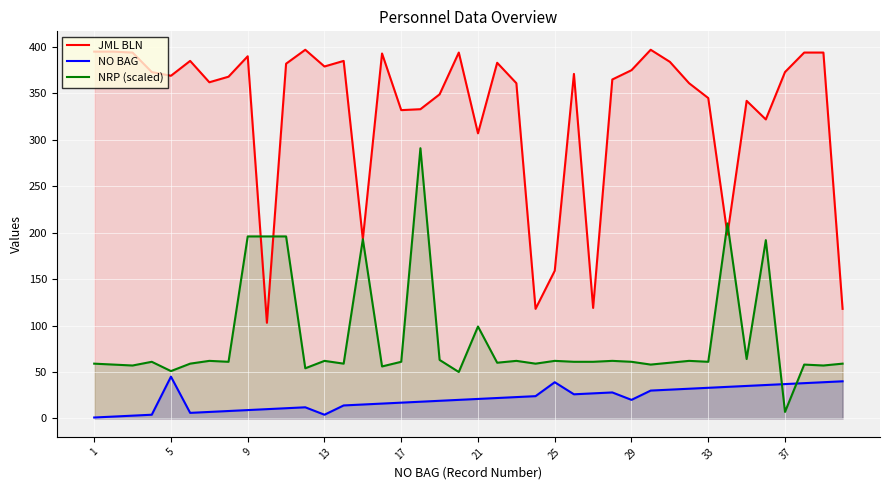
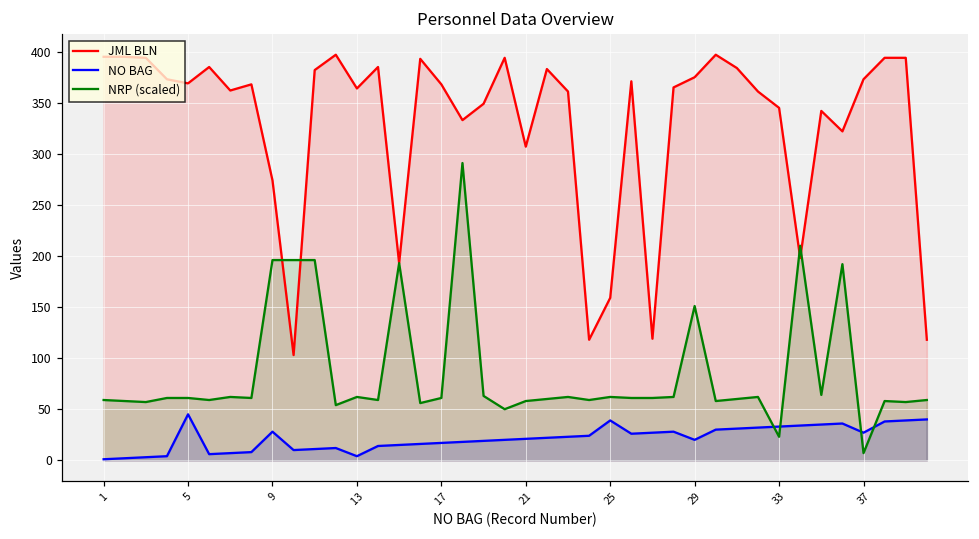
NRP (scaled), 5: 50 -> 60
JML BLN, 9: 390 -> 270
NO BAG, 9: 10 -> 30
JML BLN, 13: 380 -> 360
JML BLN, 17: 330 -> 370
NRP (scaled), 21: 100 -> 60
NRP (scaled), 29: 60 -> 150
NRP (scaled), 33: 60 -> 20
NO BAG, 37: 40 -> 30
